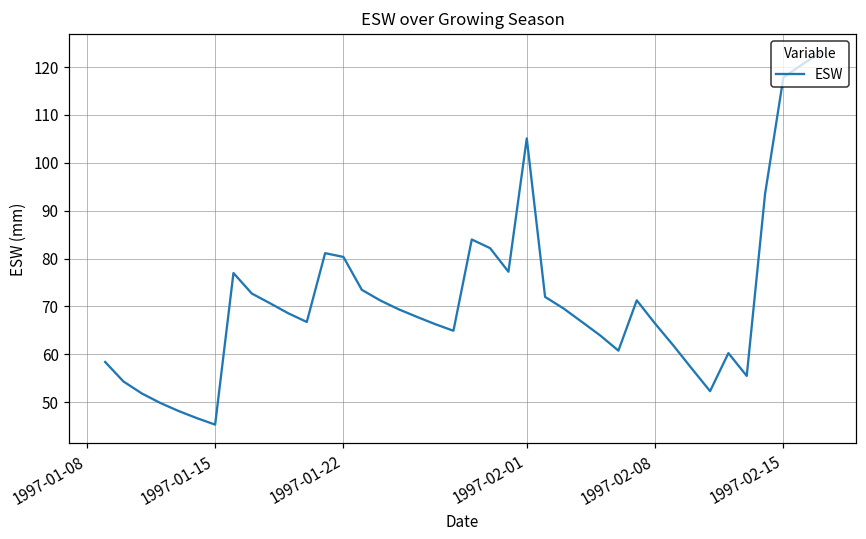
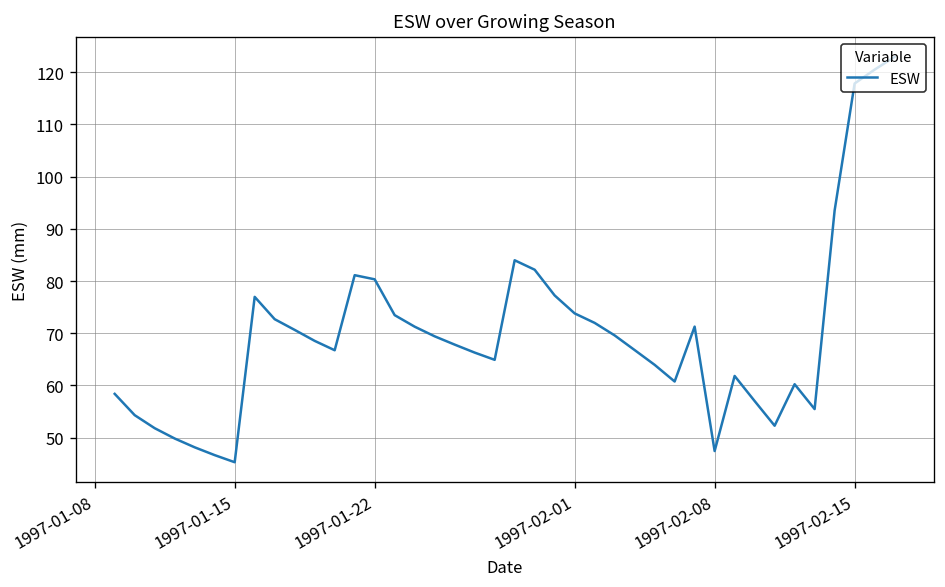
1997-02-01: 105 -> 74
1997-02-08: 66 -> 47
